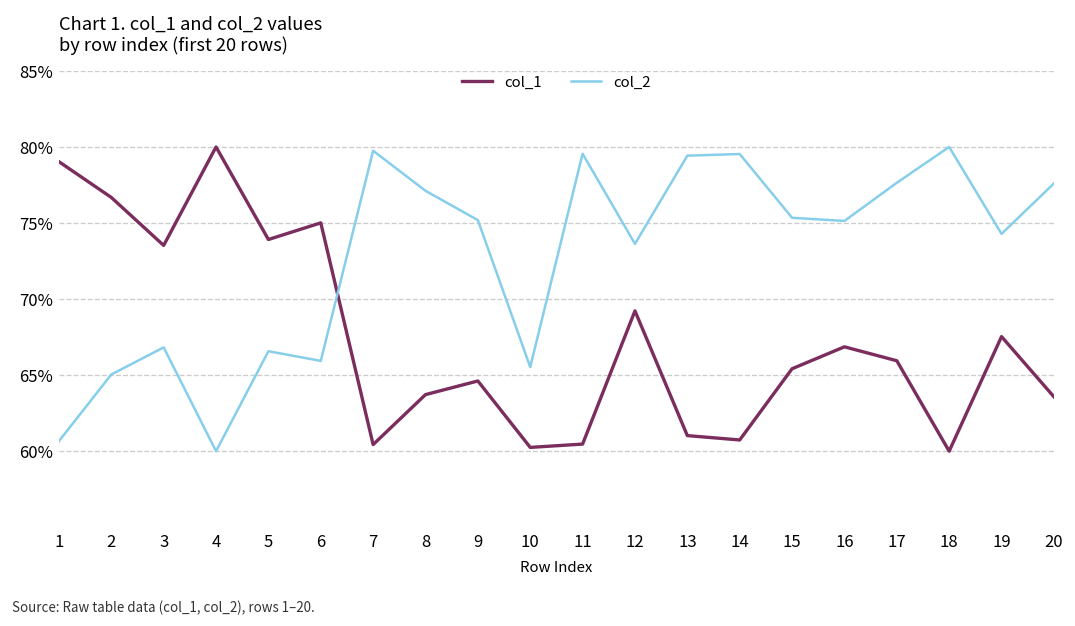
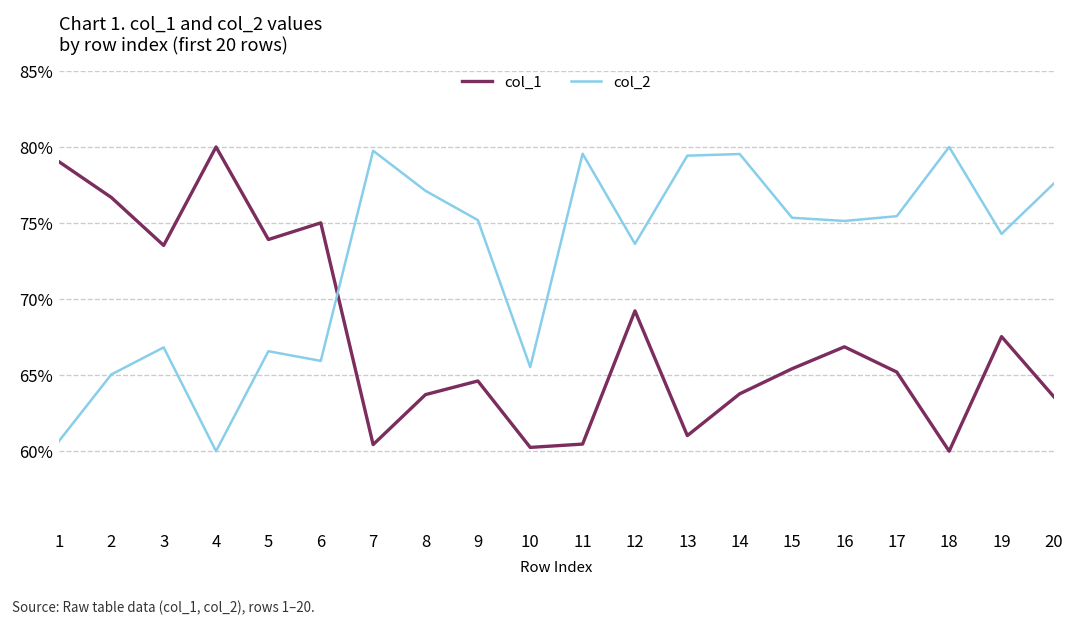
col_1, 14: 60.7% -> 63.8%
col_1, 17: 65.9% -> 65.2%
col_2, 17: 77.6% -> 75.4%
